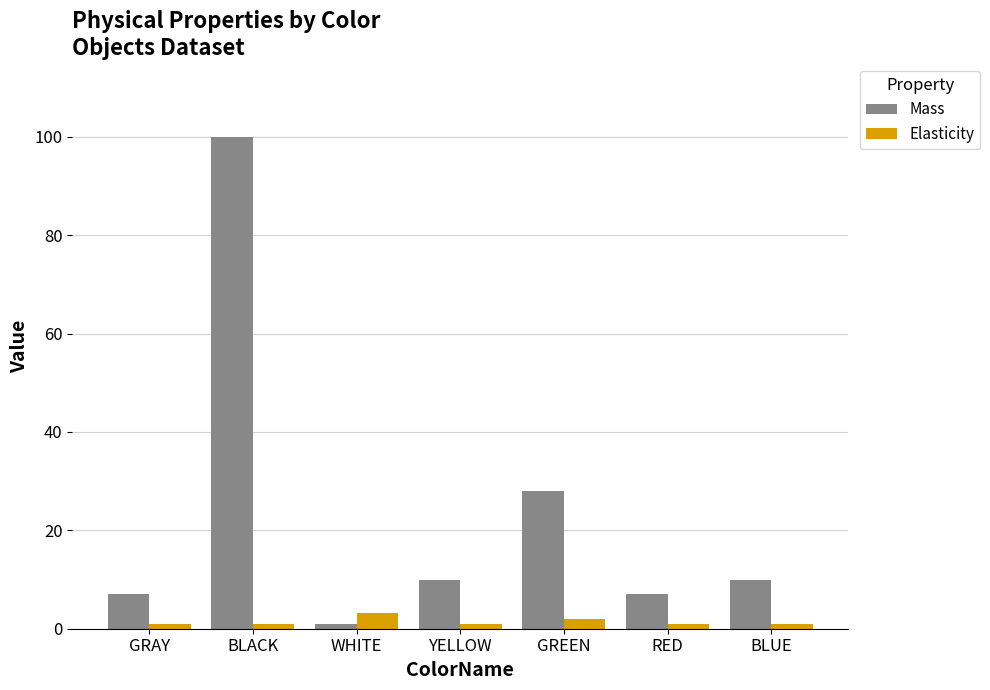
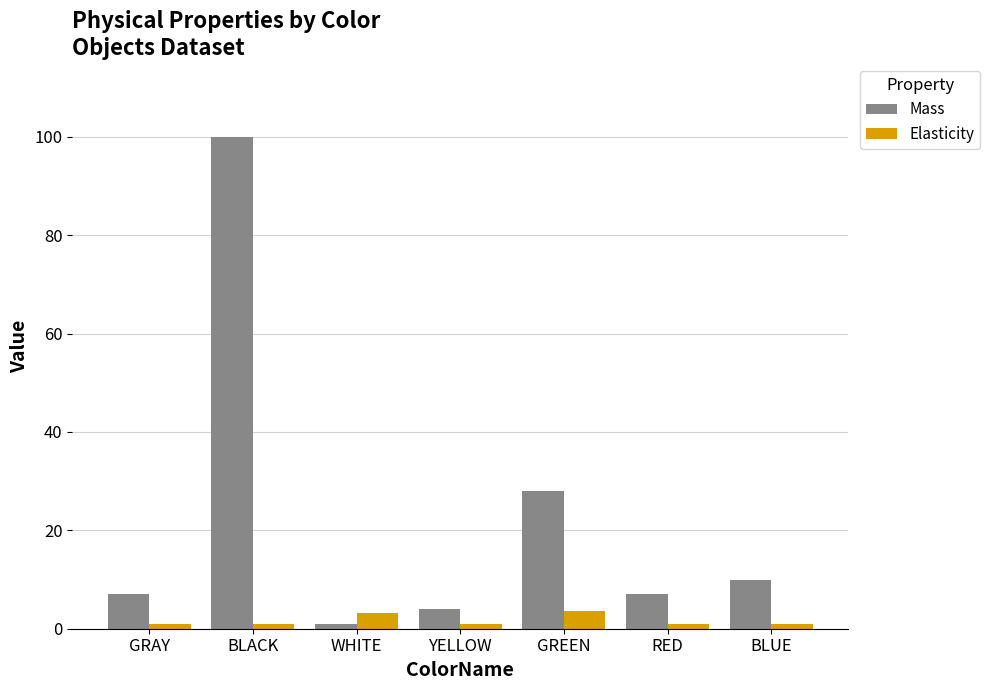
Mass, YELLOW: 10 -> 4
Elasticity, GREEN: 2 -> 4
